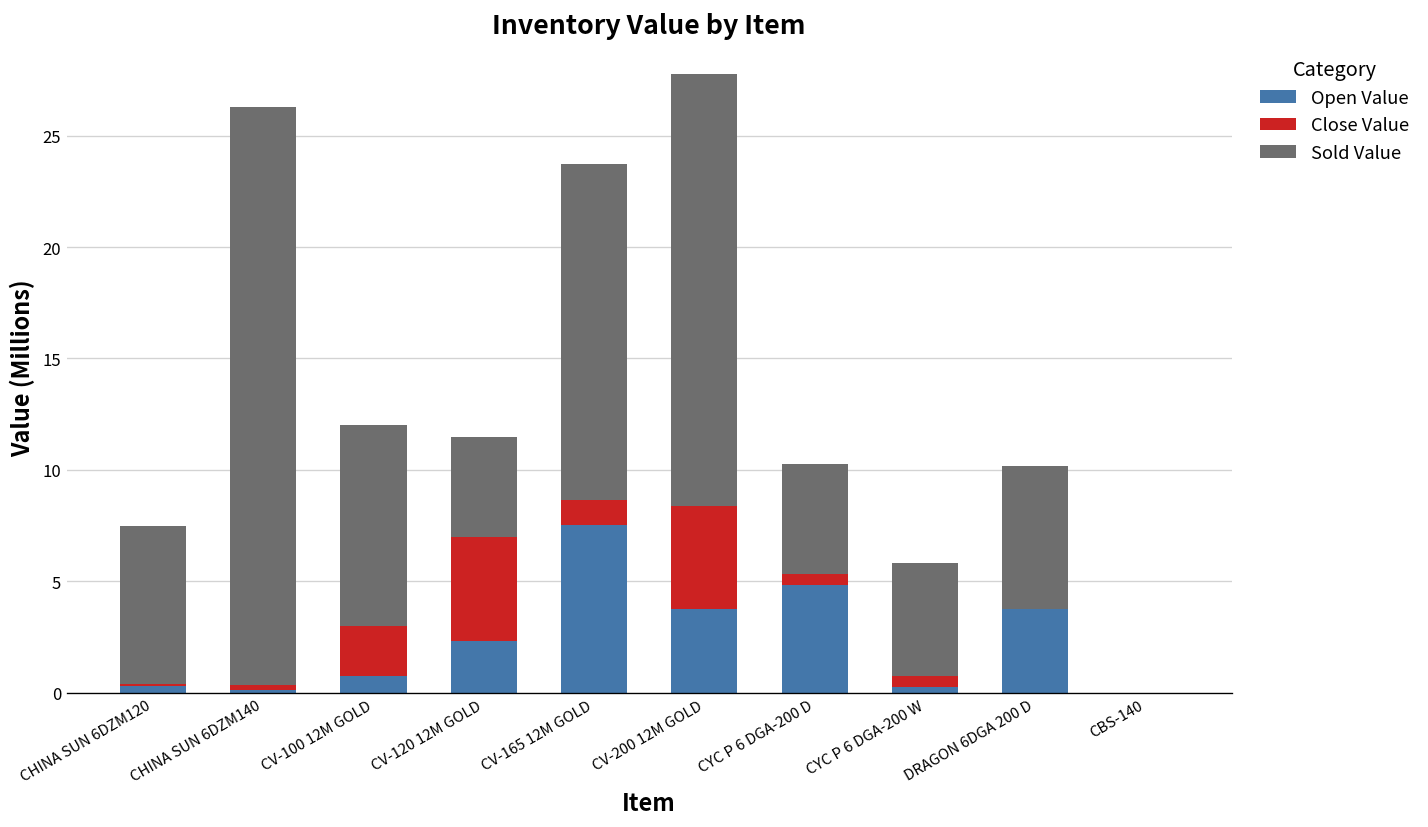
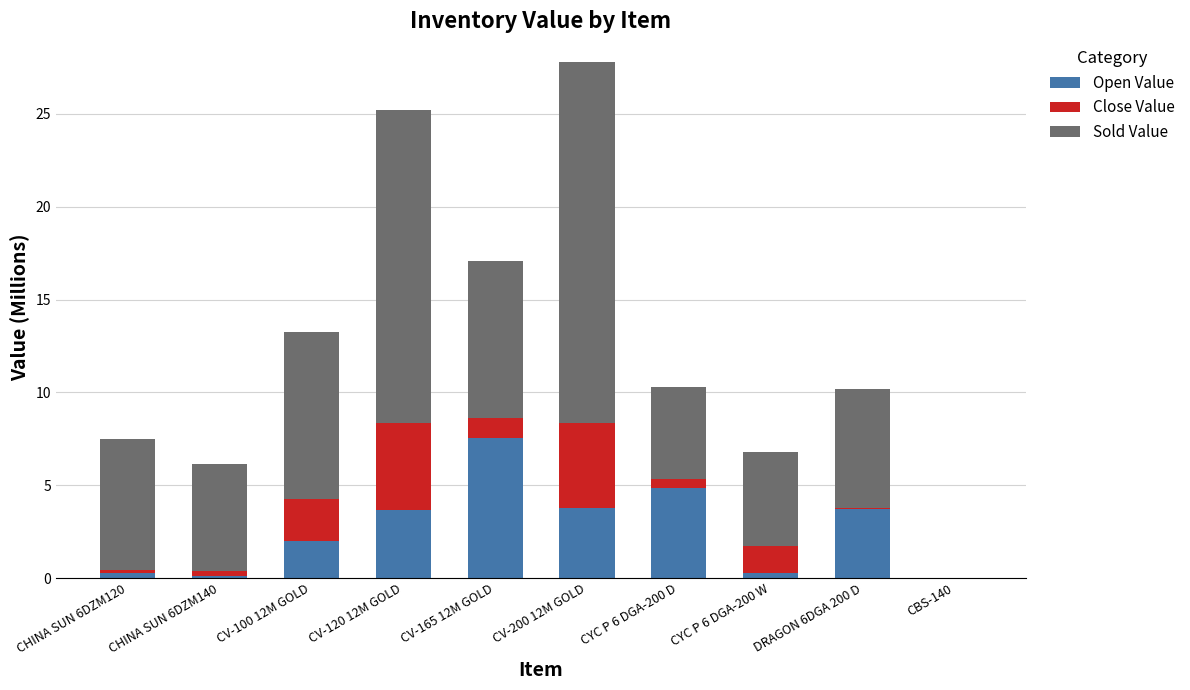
Sold Value, CHINA SUN 6DZM140: 25.9 -> 5.8
Open Value, CV-100 12M GOLD: 0.7 -> 2.0
Open Value, CV-120 12M GOLD: 2.3 -> 3.6
Sold Value, CV-120 12M GOLD: 4.5 -> 16.9
Sold Value, CV-165 12M GOLD: 15.1 -> 8.4
Close Value, CYC P 6 DGA-200 W: 0.5 -> 1.5
